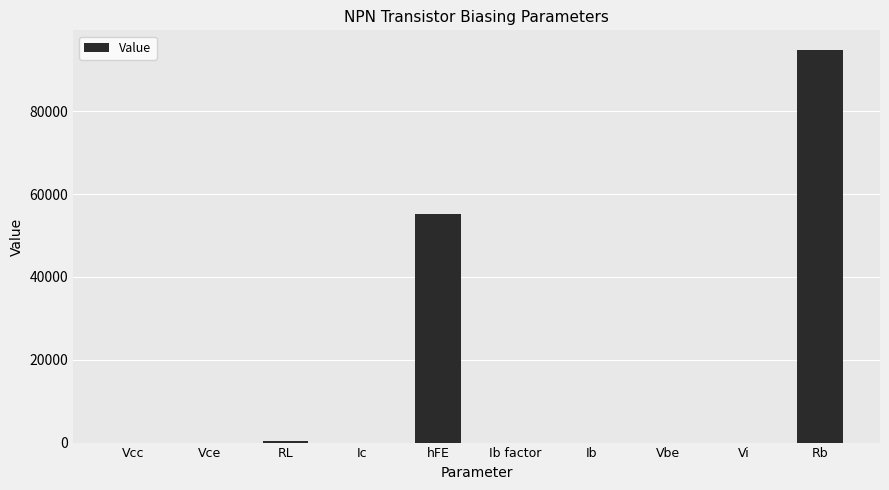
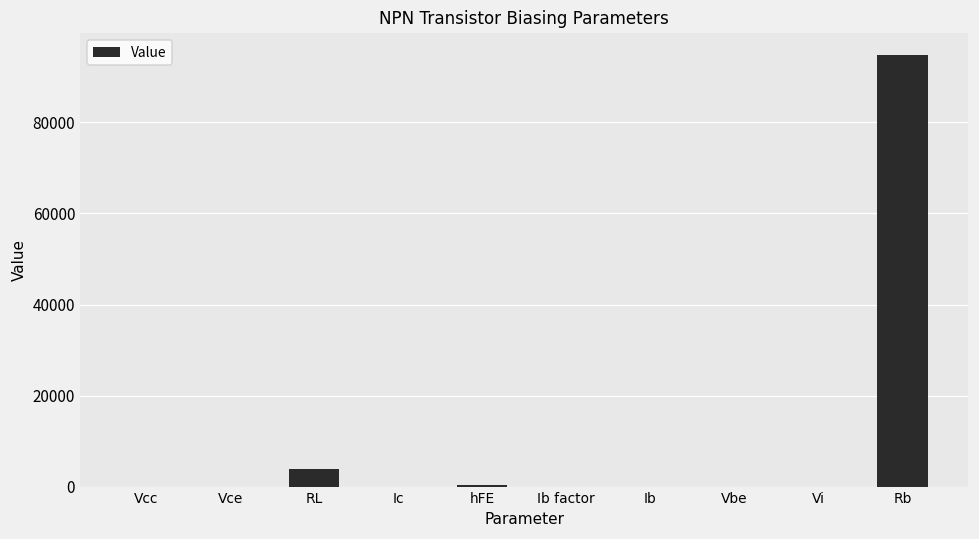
RL: 1000 -> 4000
hFE: 55000 -> 0
